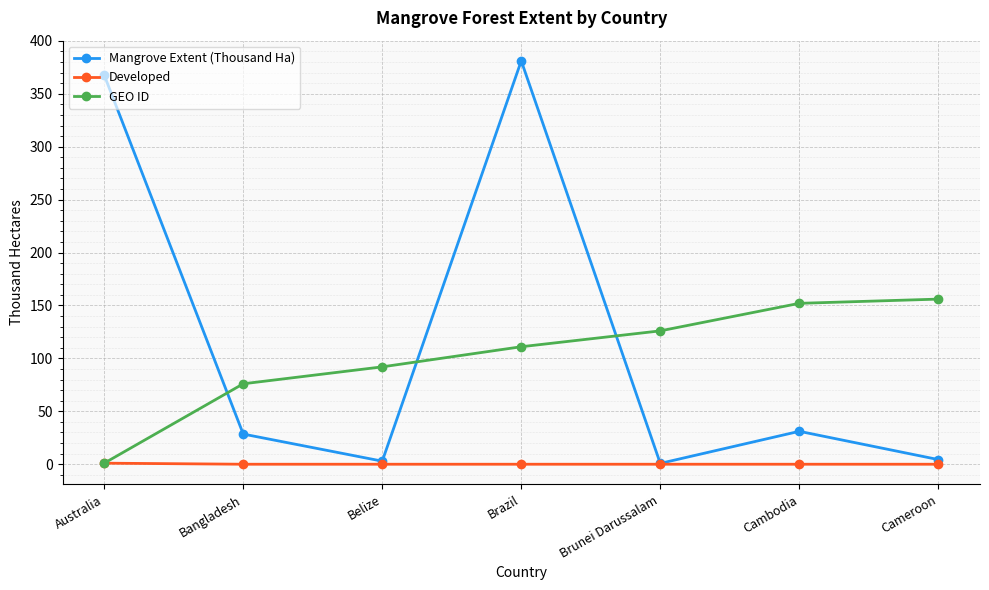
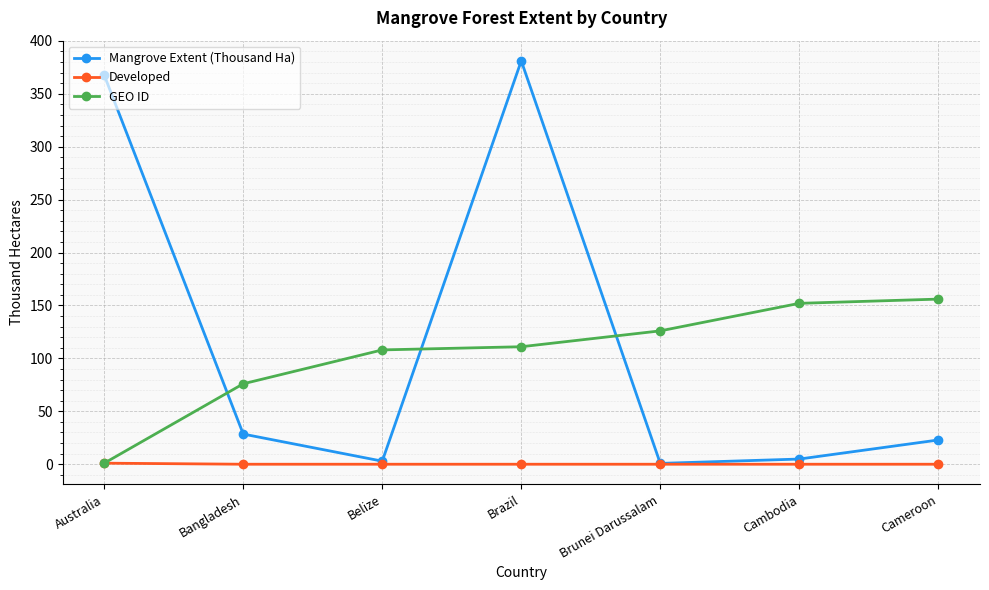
GEO ID, Belize: 92 -> 108
Mangrove Extent (Thousand Ha), Cambodia: 31 -> 5
Mangrove Extent (Thousand Ha), Cameroon: 4 -> 23
